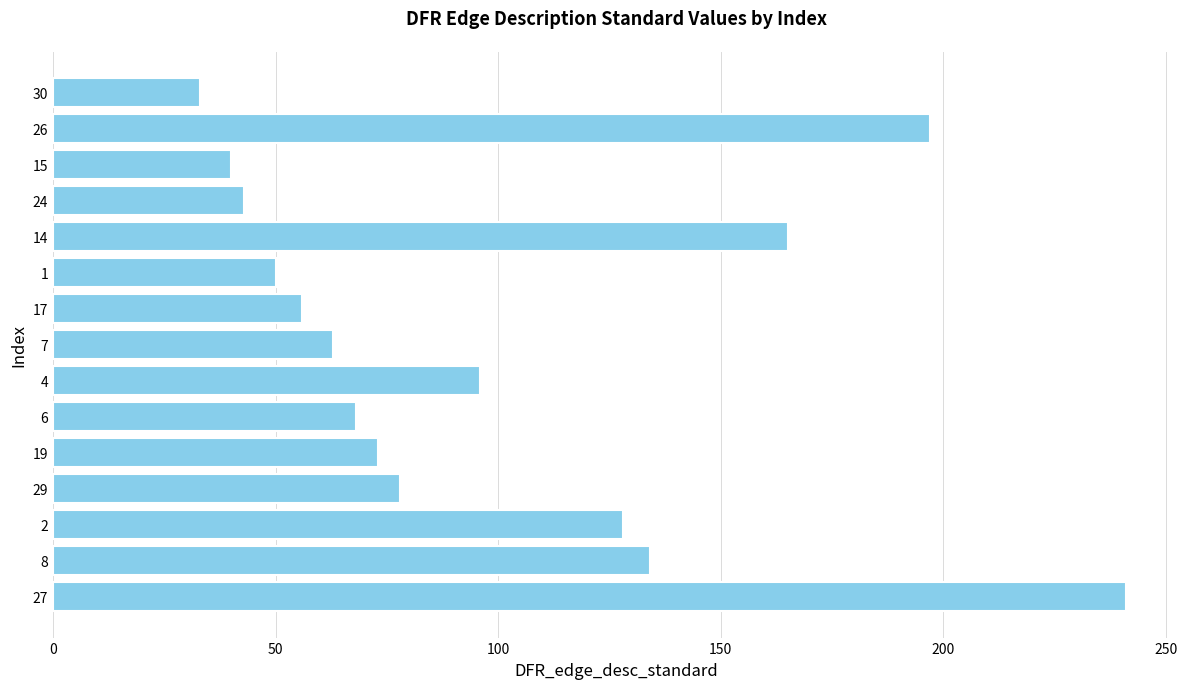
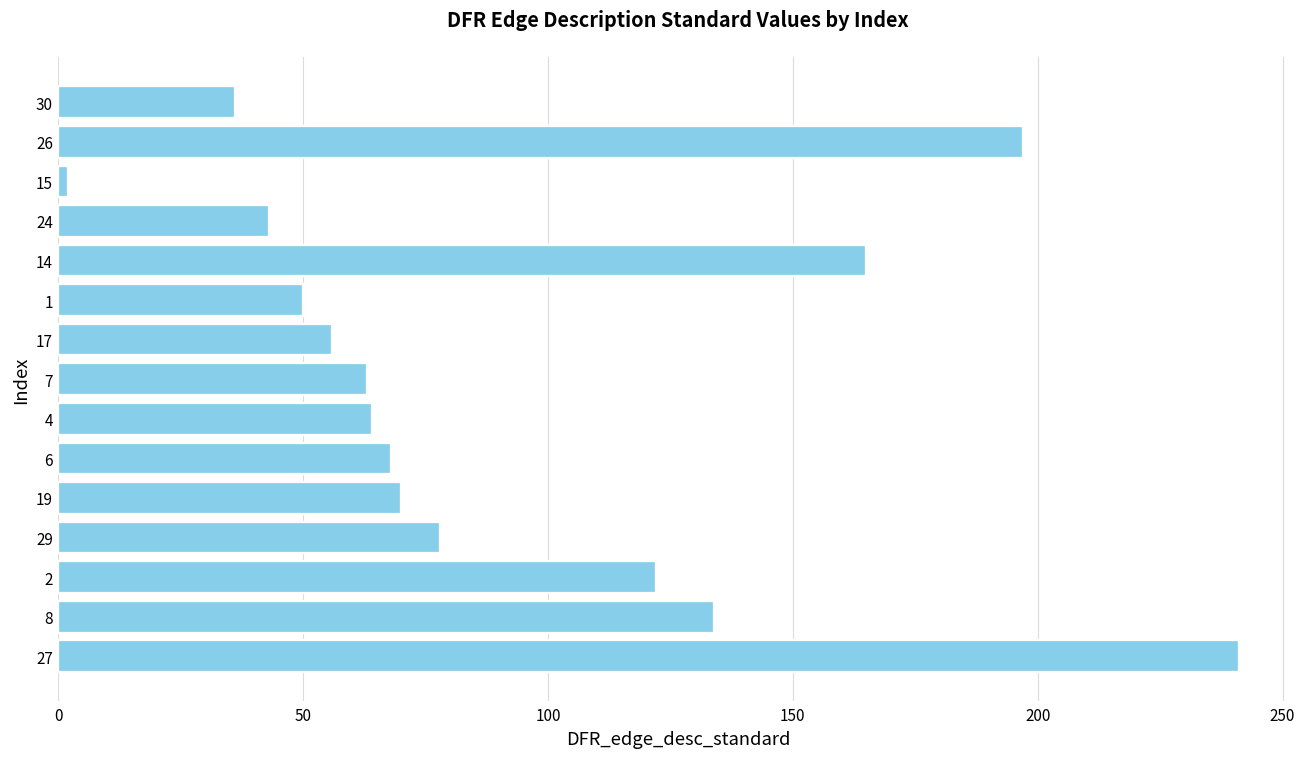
30: 33 -> 36
15: 40 -> 2
4: 96 -> 64
19: 73 -> 70
2: 128 -> 122
